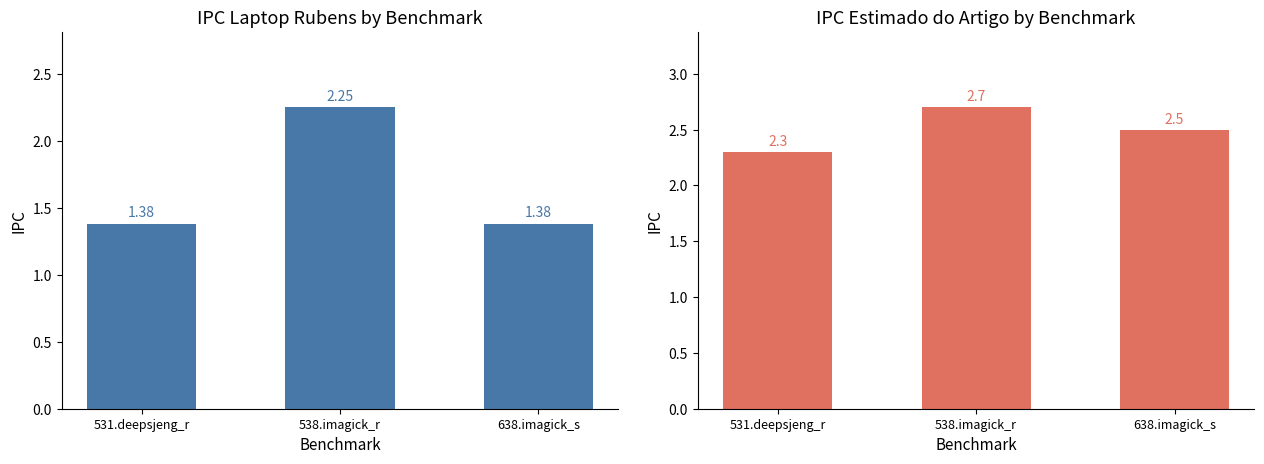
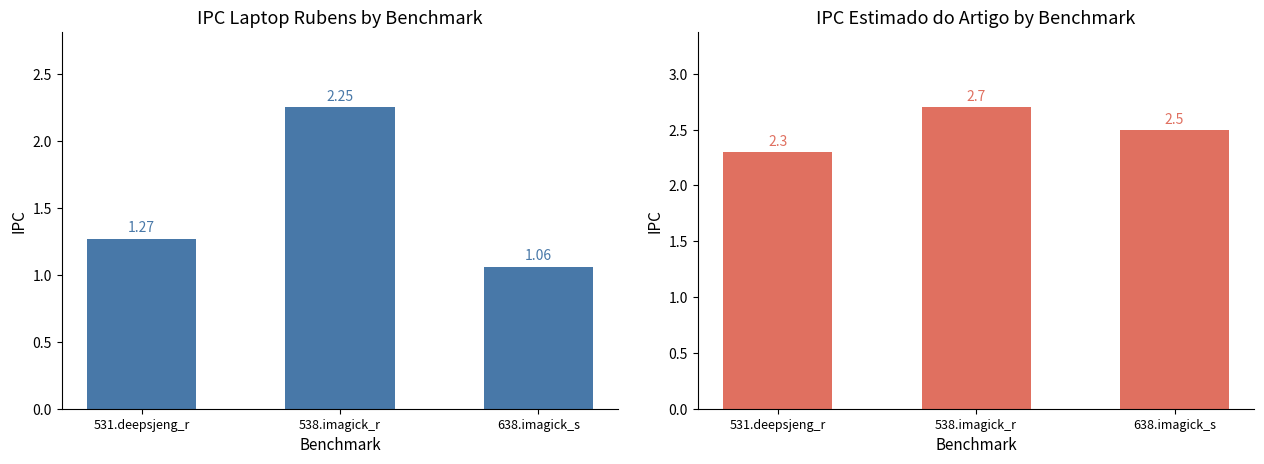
IPC Laptop Rubens by Benchmark, 531.deepsjeng_r: 1.38 -> 1.27
IPC Laptop Rubens by Benchmark, 638.imagick_s: 1.38 -> 1.06
